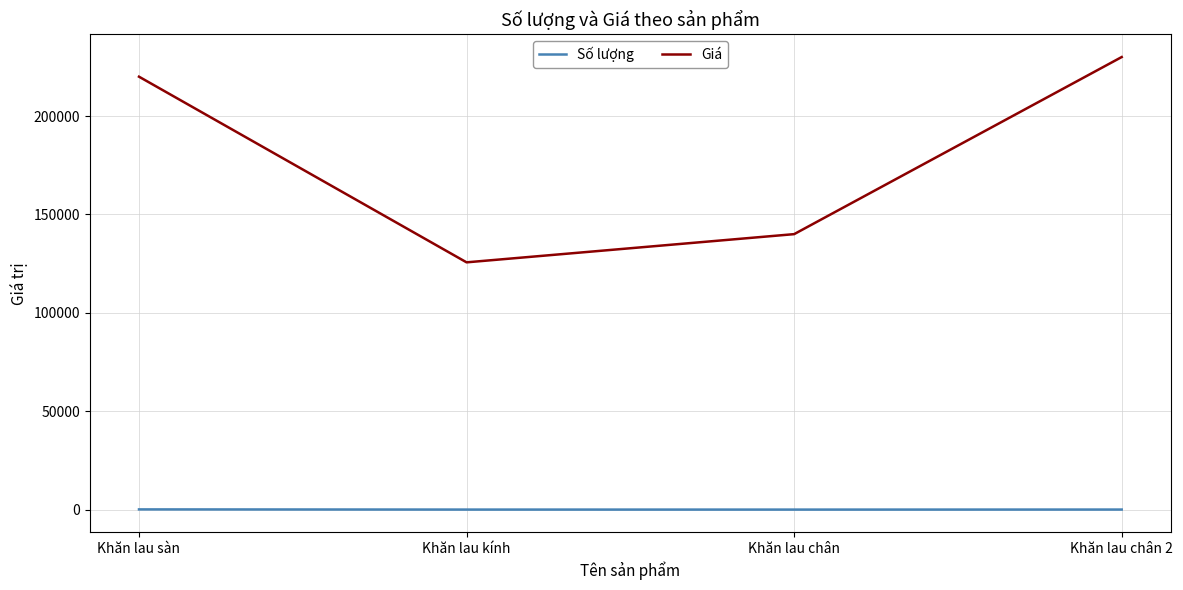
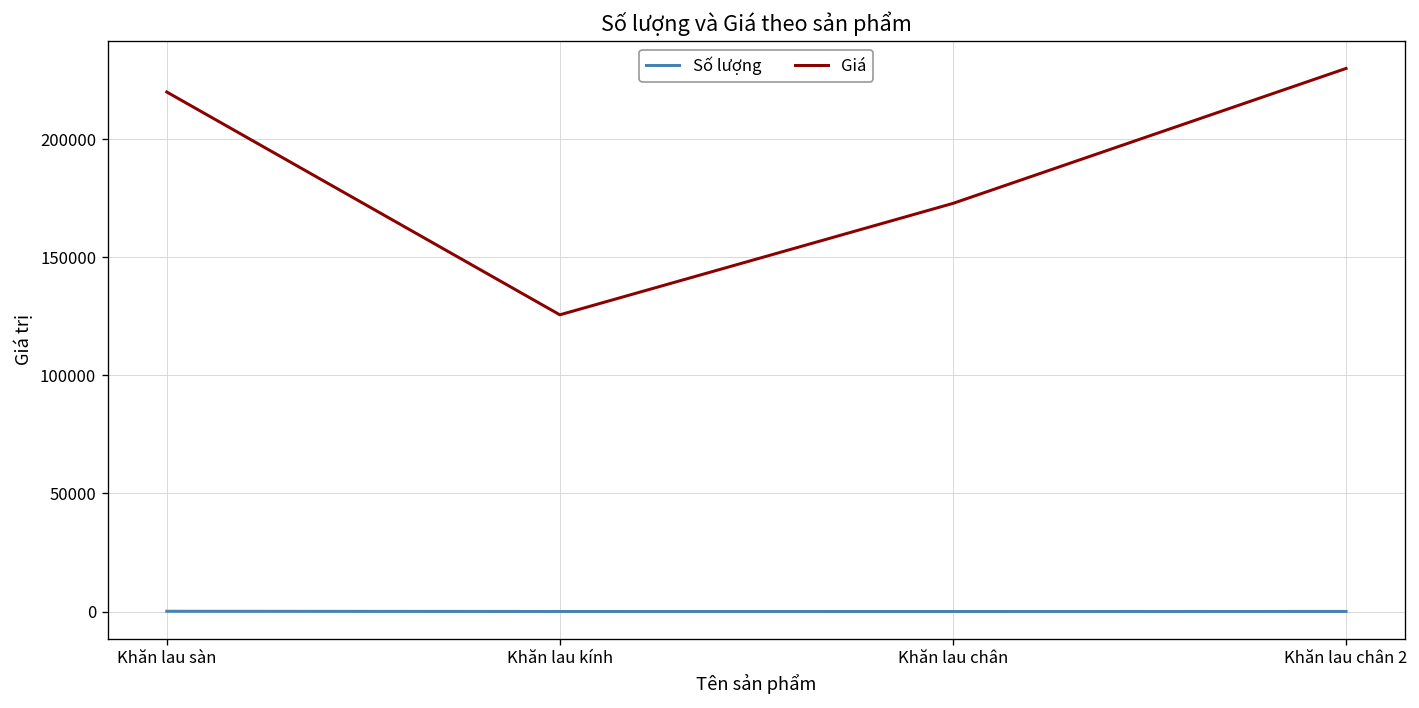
Giá, Khăn lau chân: 140000 -> 173000
